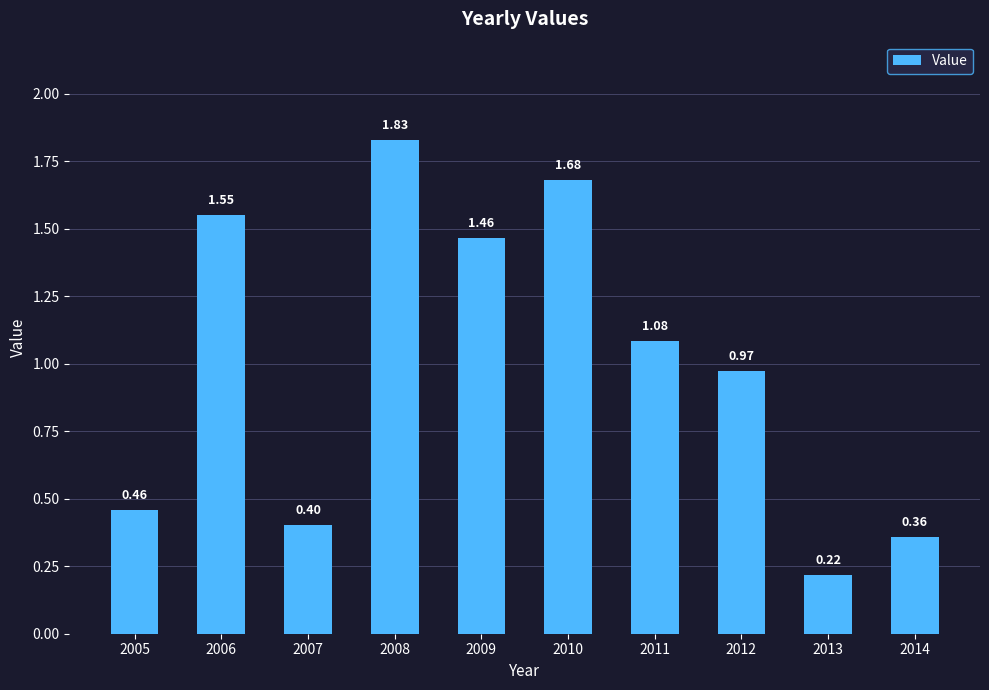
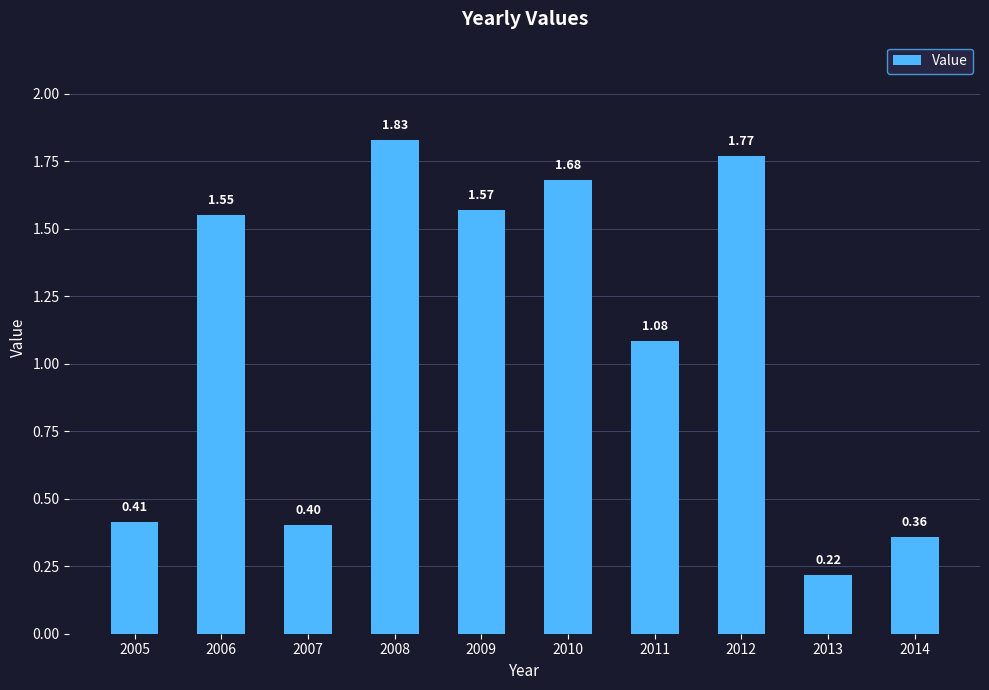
2005: 0.46 -> 0.41
2009: 1.46 -> 1.57
2012: 0.97 -> 1.77
